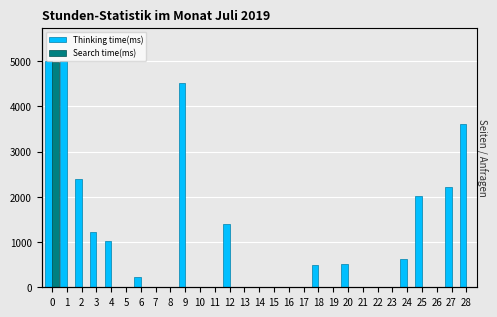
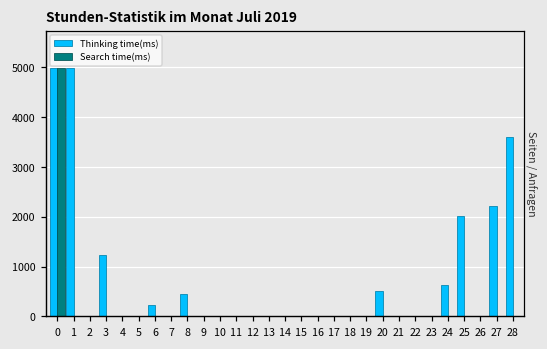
Thinking time(ms), 2: 2400 -> 0
Thinking time(ms), 4: 1000 -> 0
Thinking time(ms), 8: 0 -> 400
Thinking time(ms), 9: 4500 -> 0
Thinking time(ms), 12: 1400 -> 0
Thinking time(ms), 18: 500 -> 0
